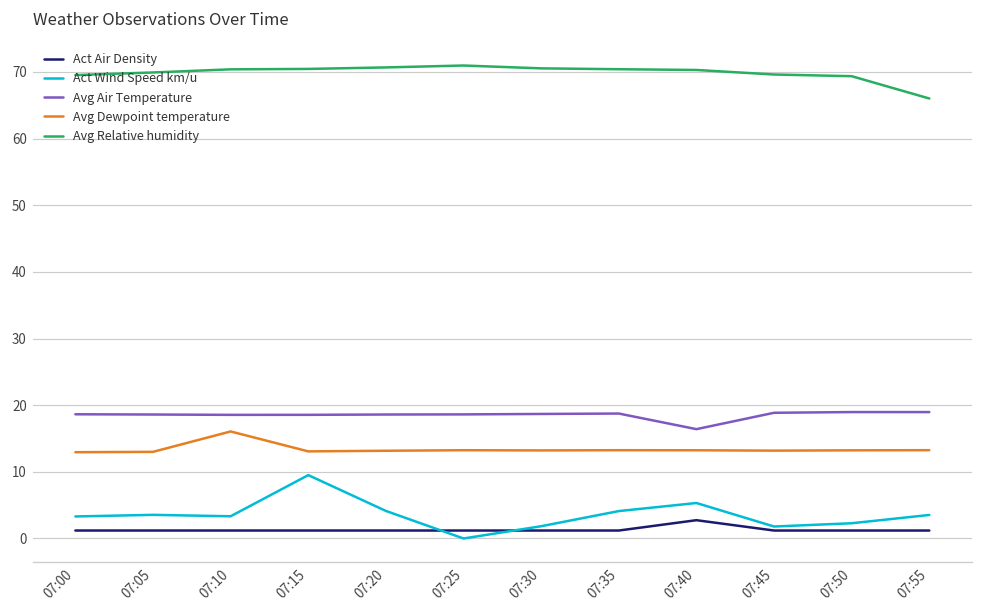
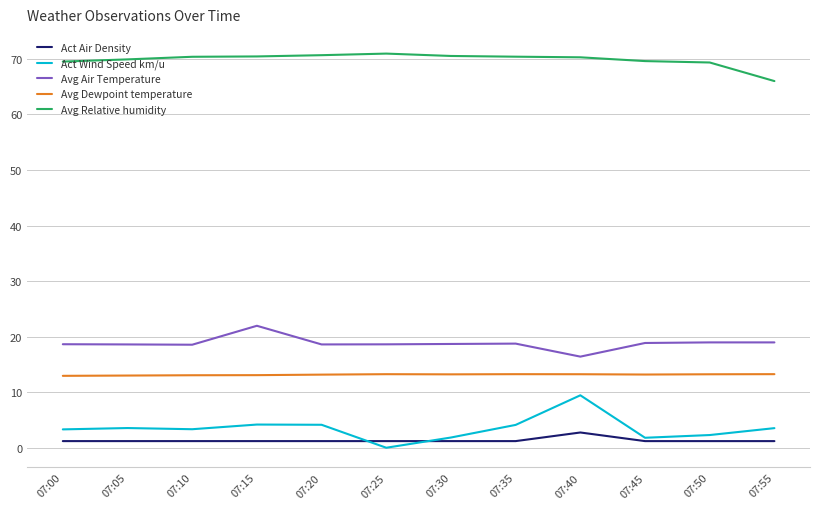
Avg Dewpoint temperature, 07:10: 16 -> 13
Act Wind Speed km/u, 07:15: 10 -> 4
Avg Air Temperature, 07:15: 19 -> 22
Act Wind Speed km/u, 07:40: 5 -> 9
